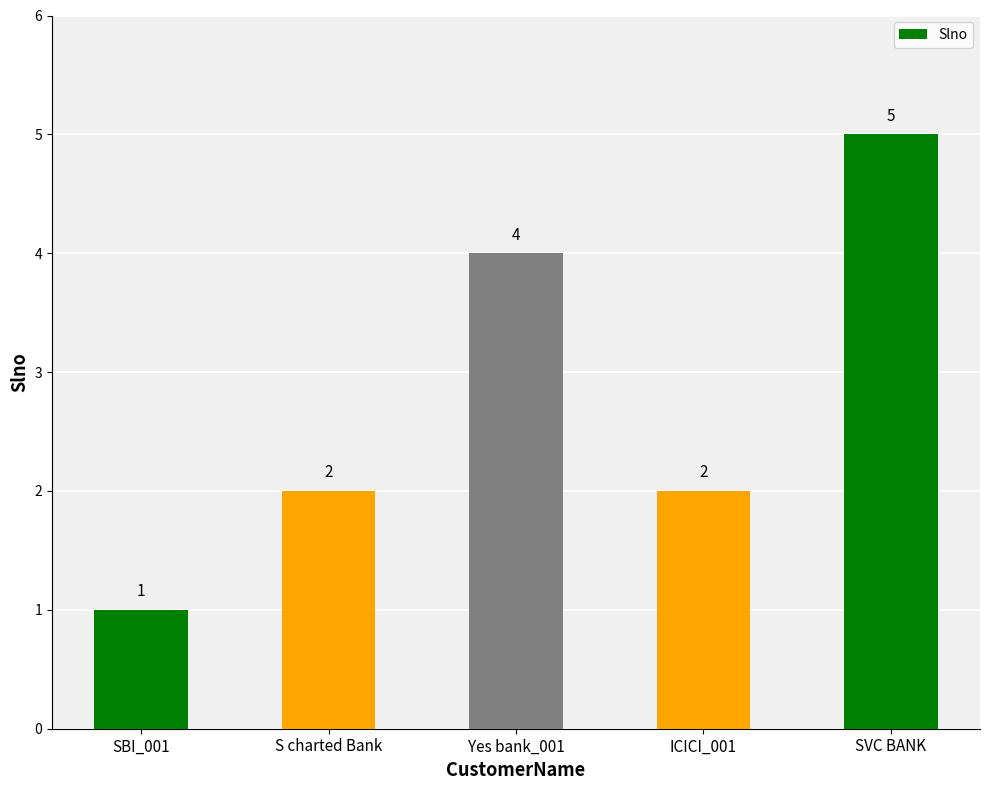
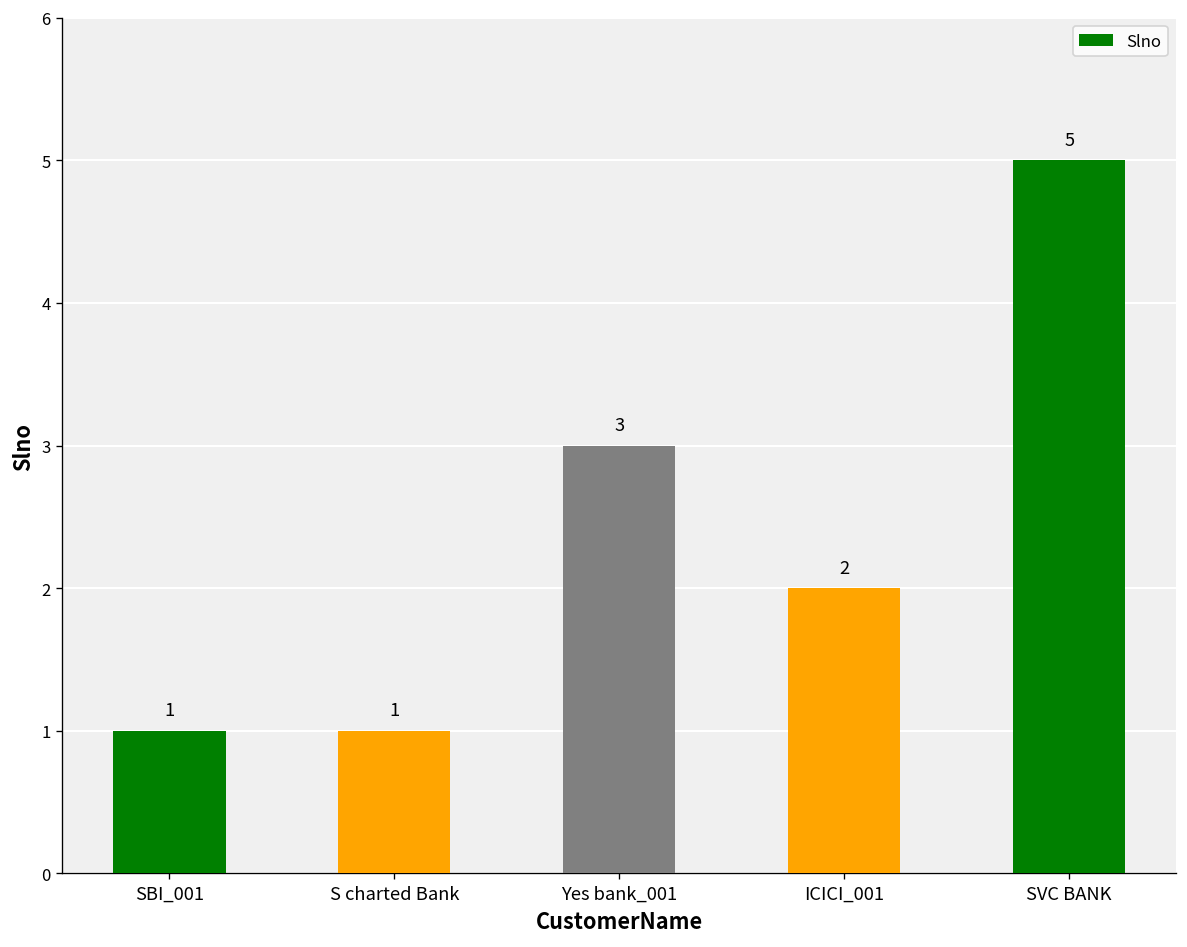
S charted Bank: 2 -> 1
Yes bank_001: 4 -> 3
